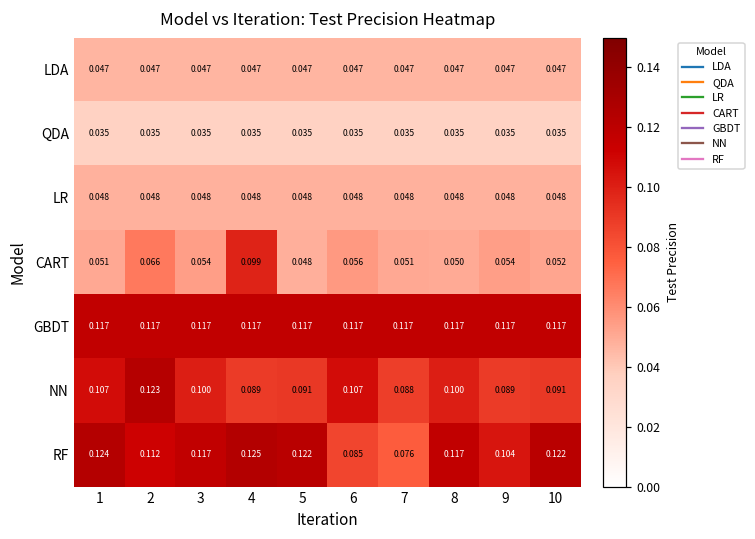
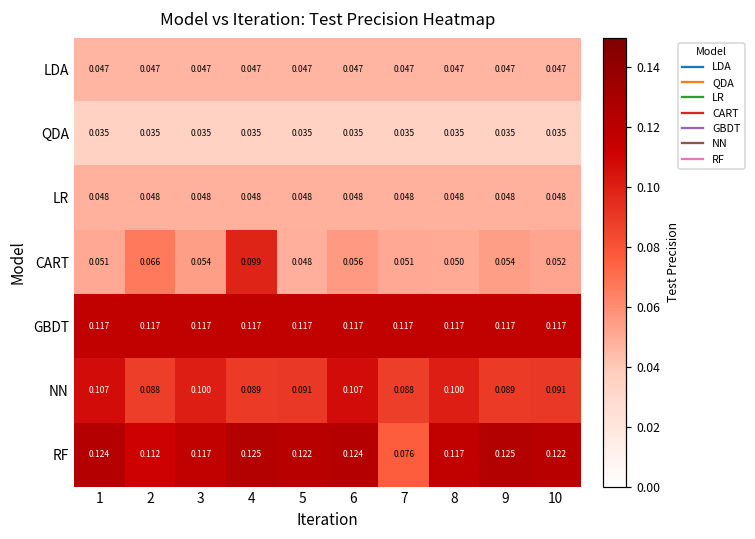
NN, 2: 0.123 -> 0.088
RF, 6: 0.085 -> 0.124
RF, 9: 0.104 -> 0.125
